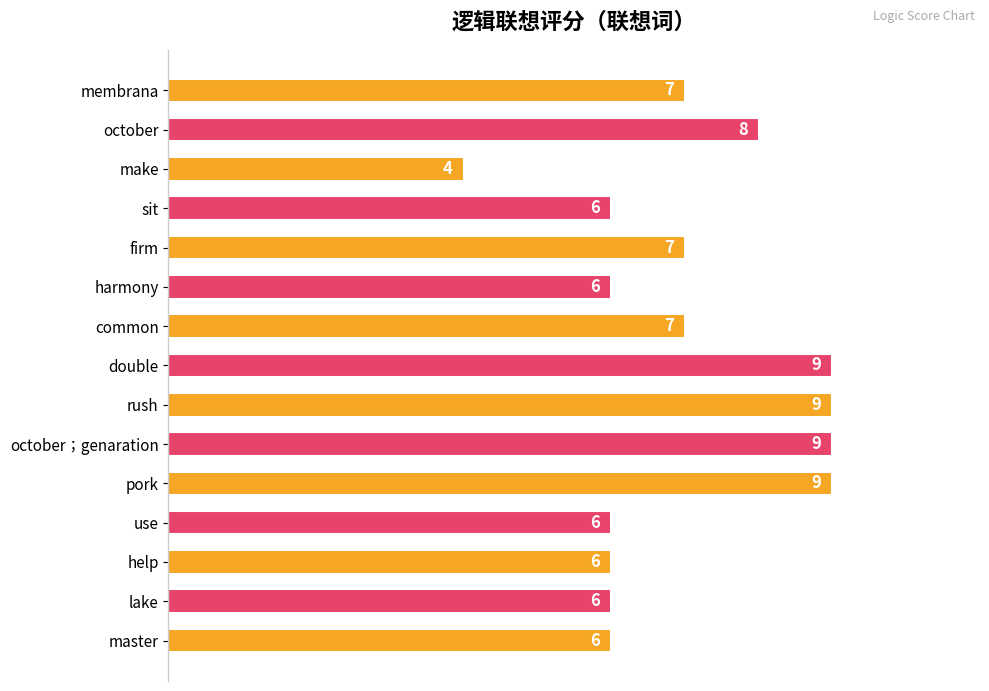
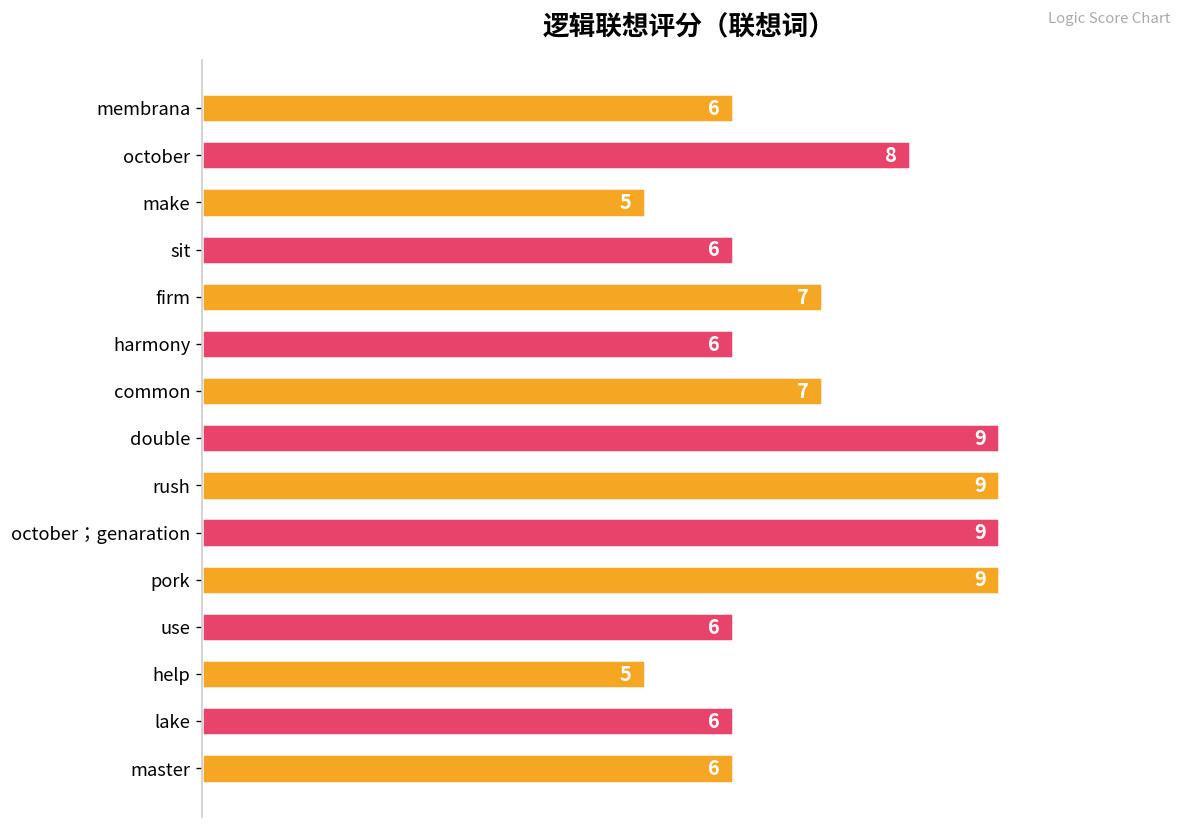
membrana: 7 -> 6
make: 4 -> 5
help: 6 -> 5
